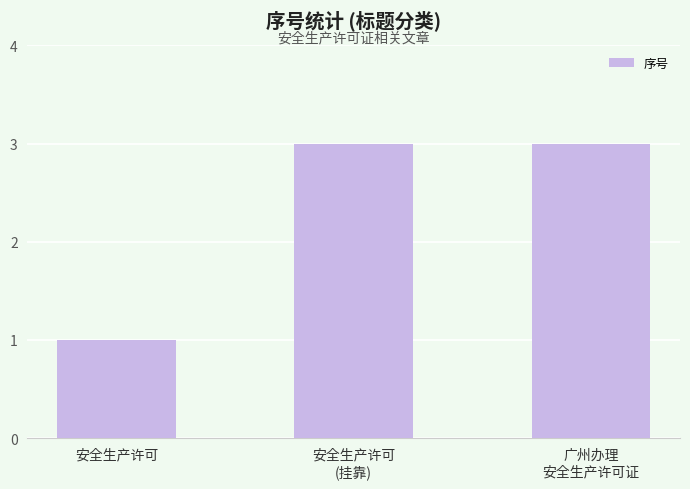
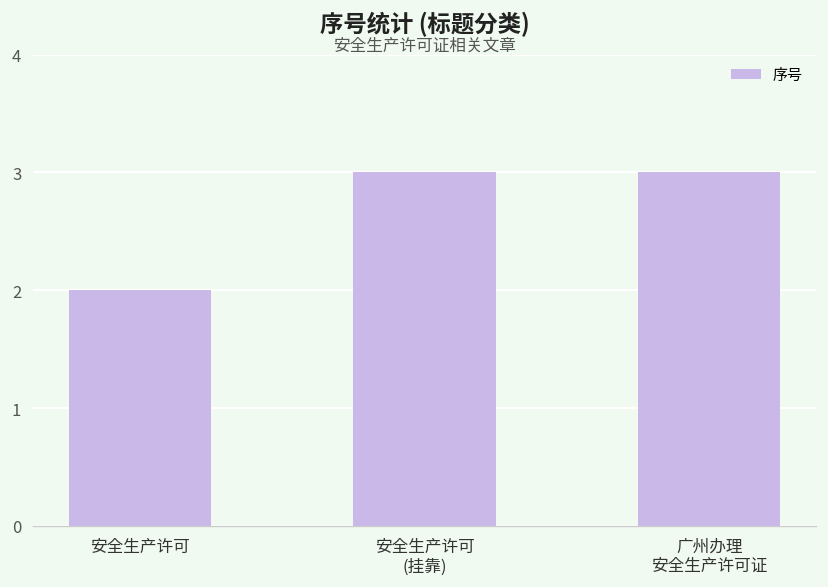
安全生产许可: 1 -> 2
